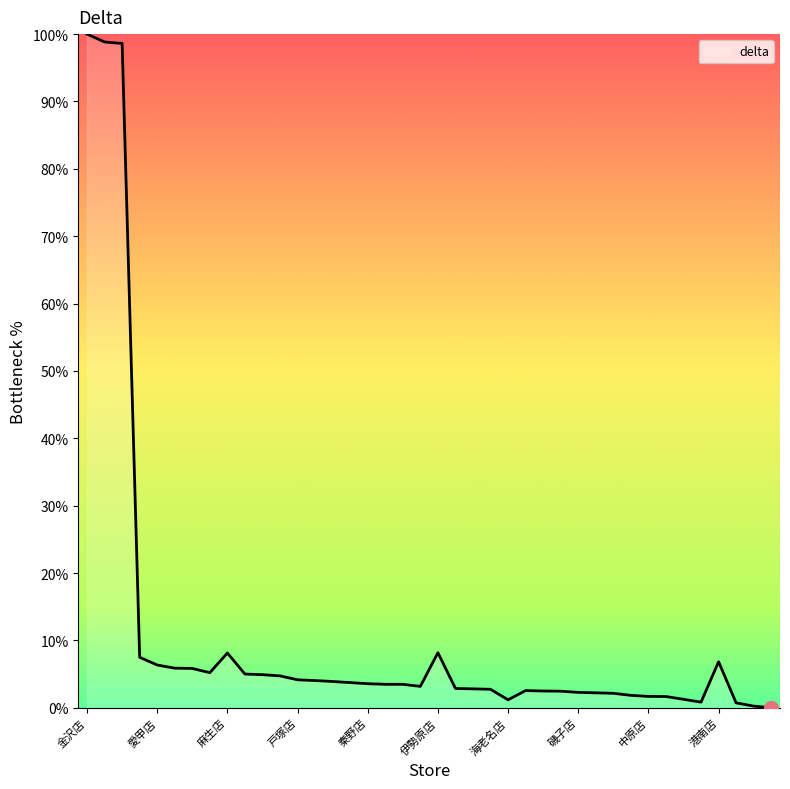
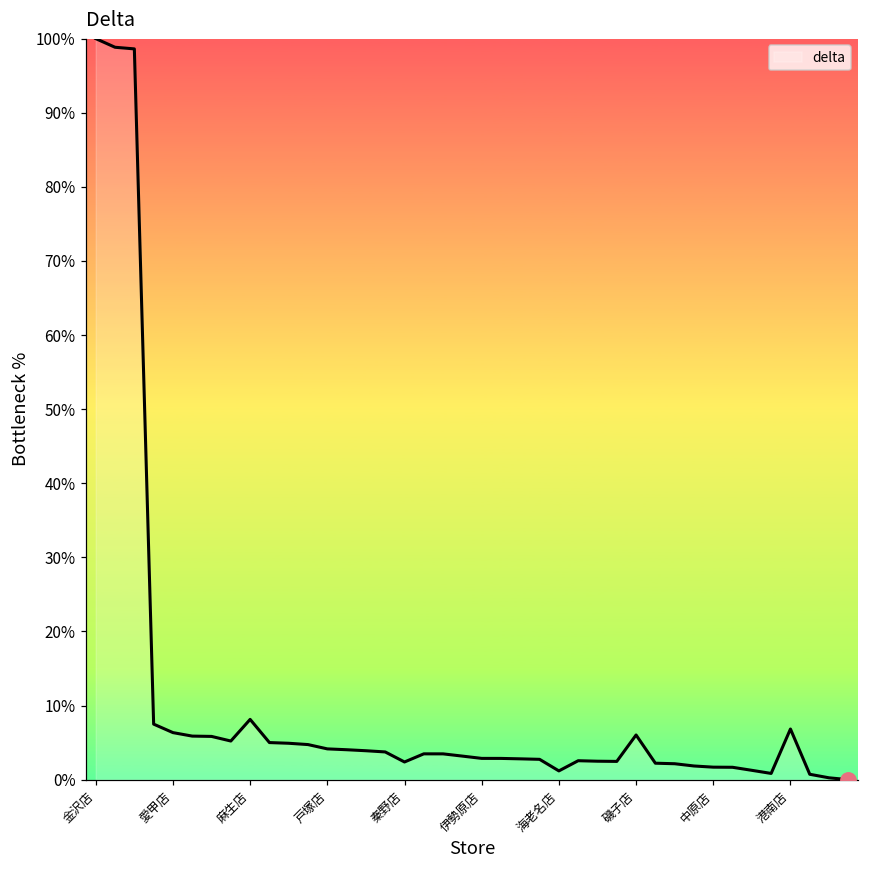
delta, 秦野店: 4% -> 2%
delta, 伊勢原店: 8% -> 3%
delta, 磯子店: 2% -> 6%
